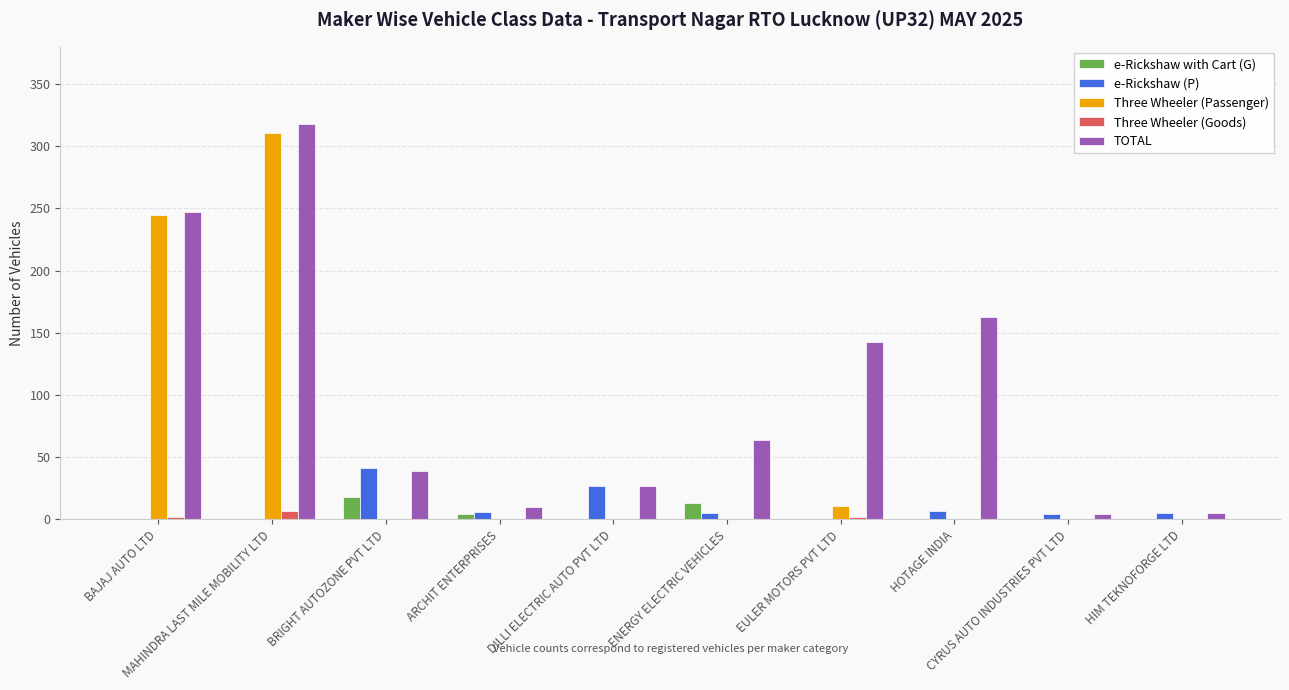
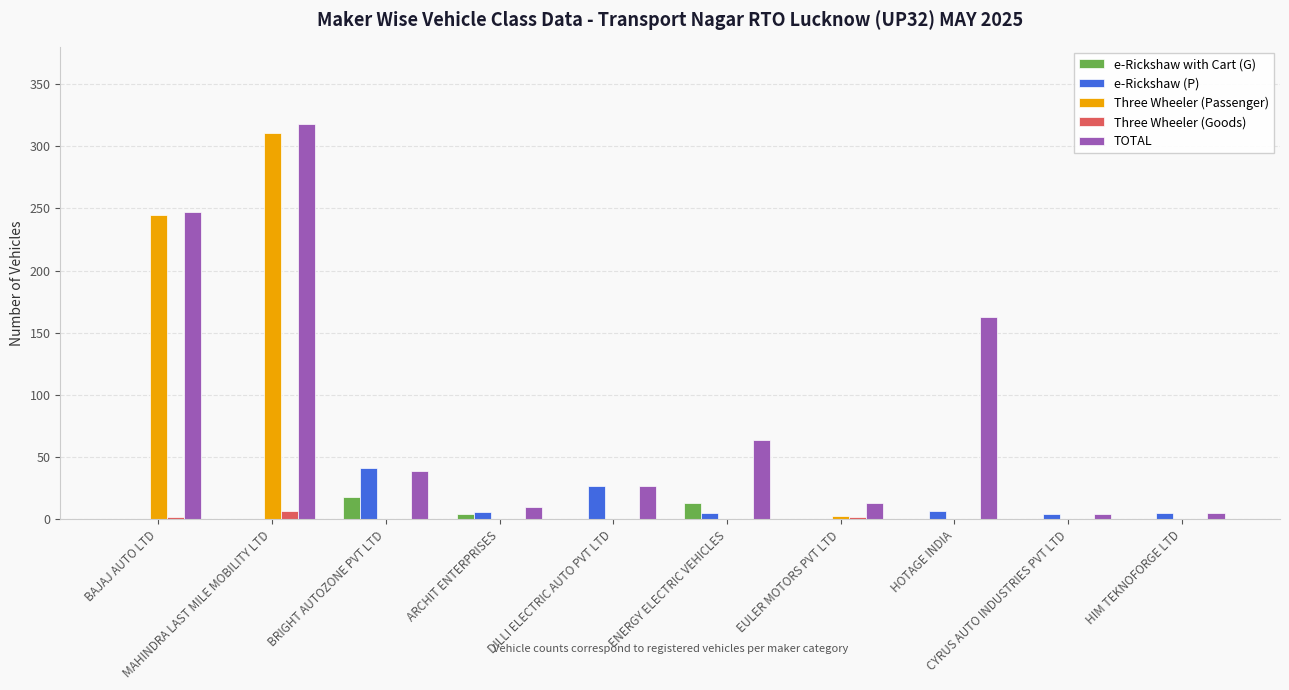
Three Wheeler (Passenger), EULER MOTORS PVT LTD: 11 -> 3
TOTAL, EULER MOTORS PVT LTD: 143 -> 13
